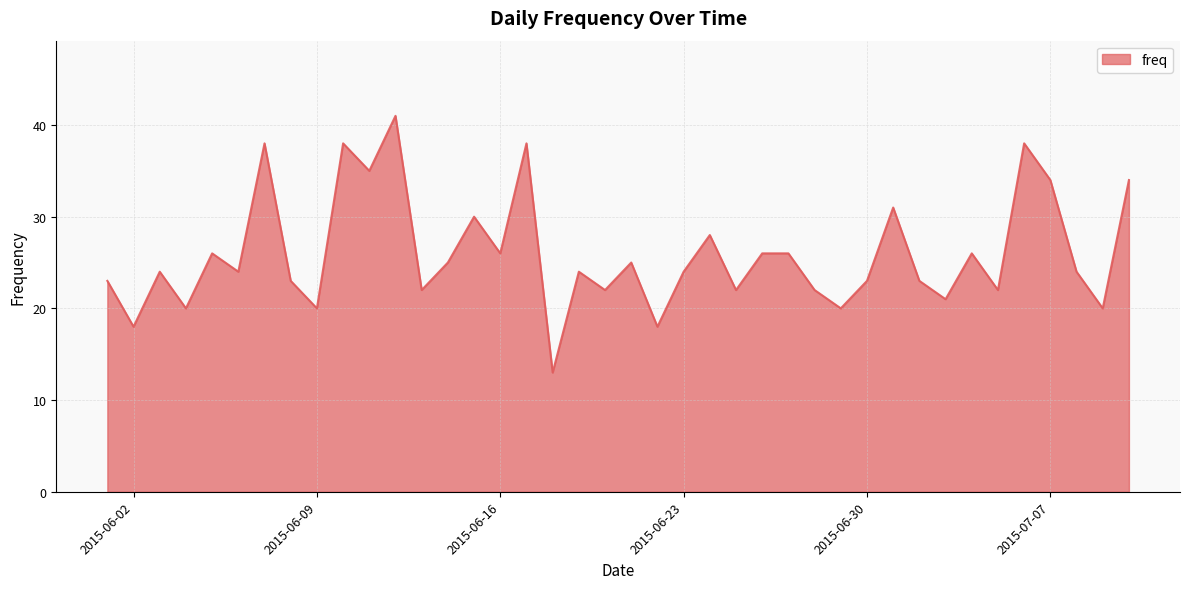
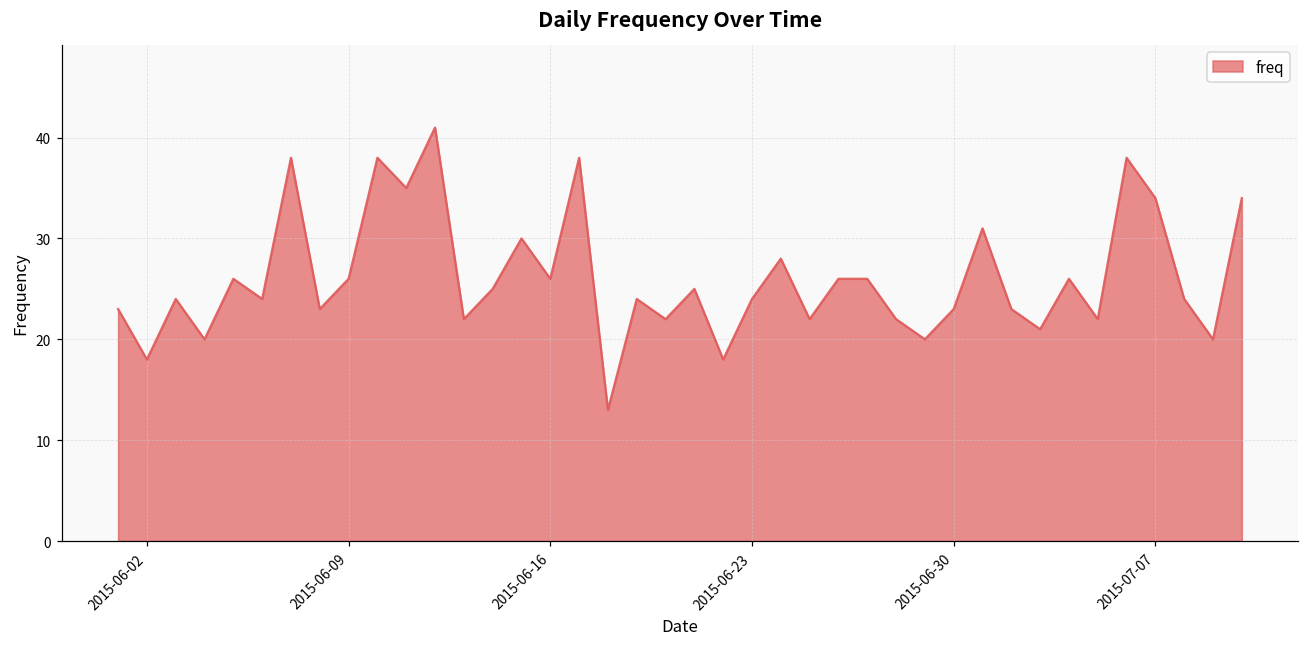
2015-06-09: 20 -> 26
